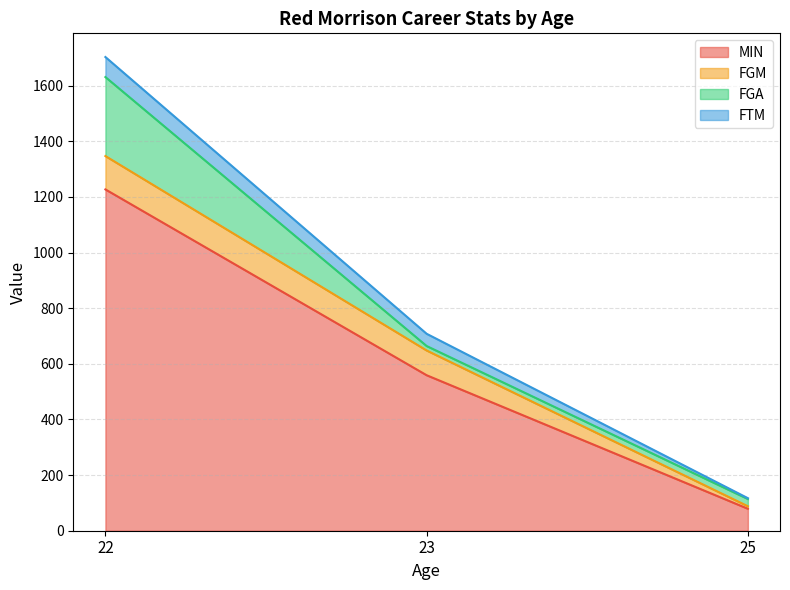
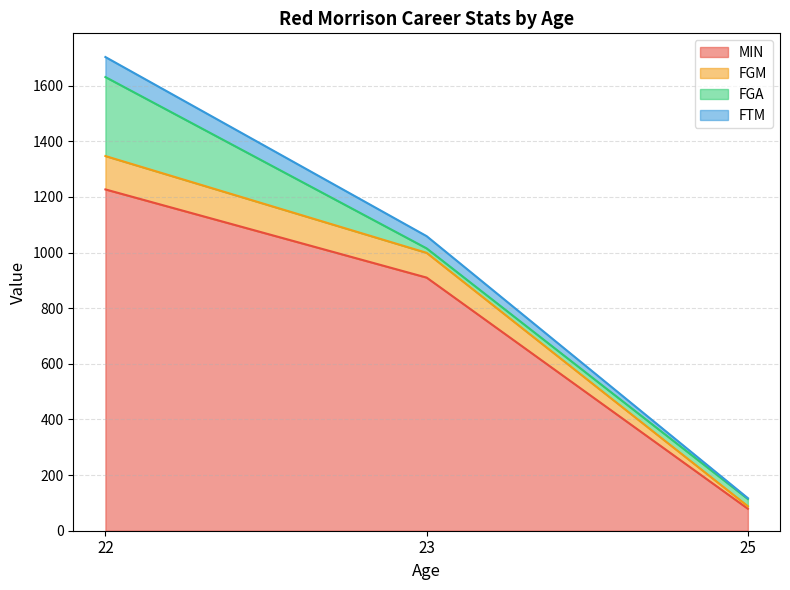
MIN, 23: 560 -> 910
